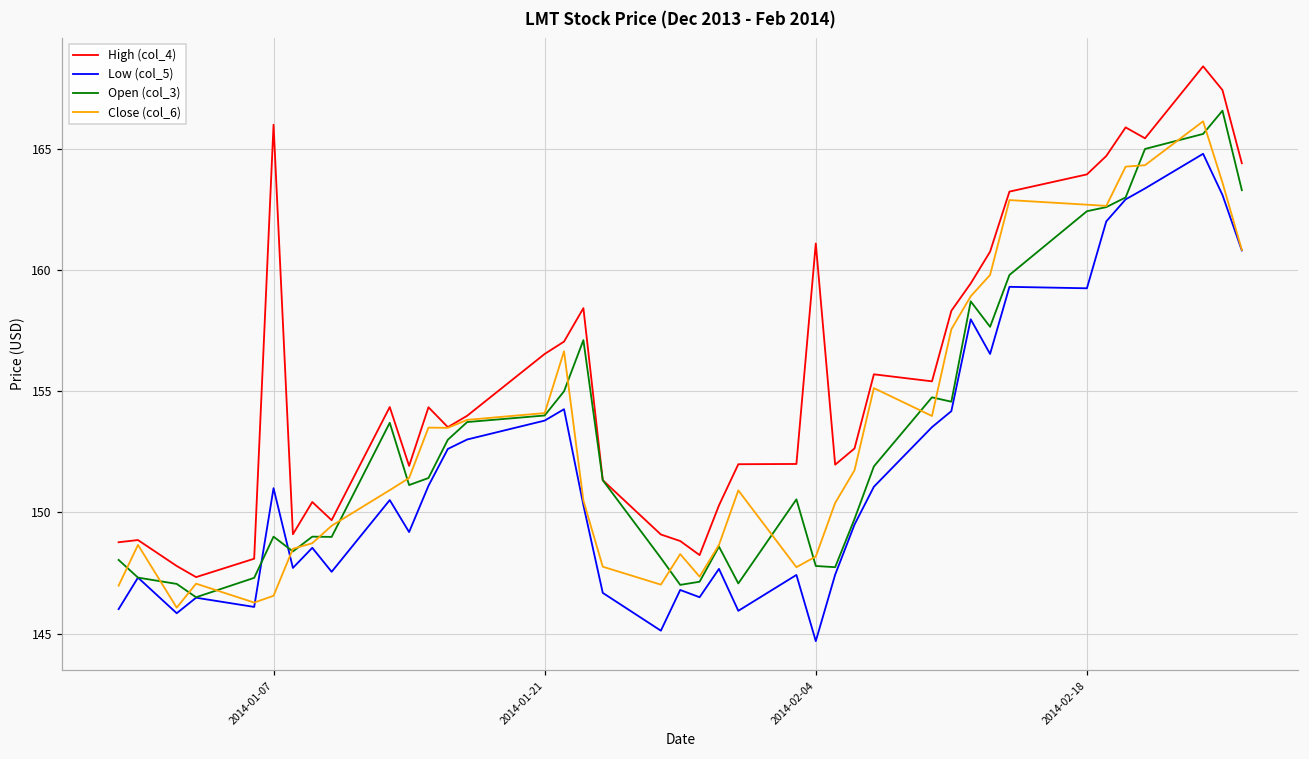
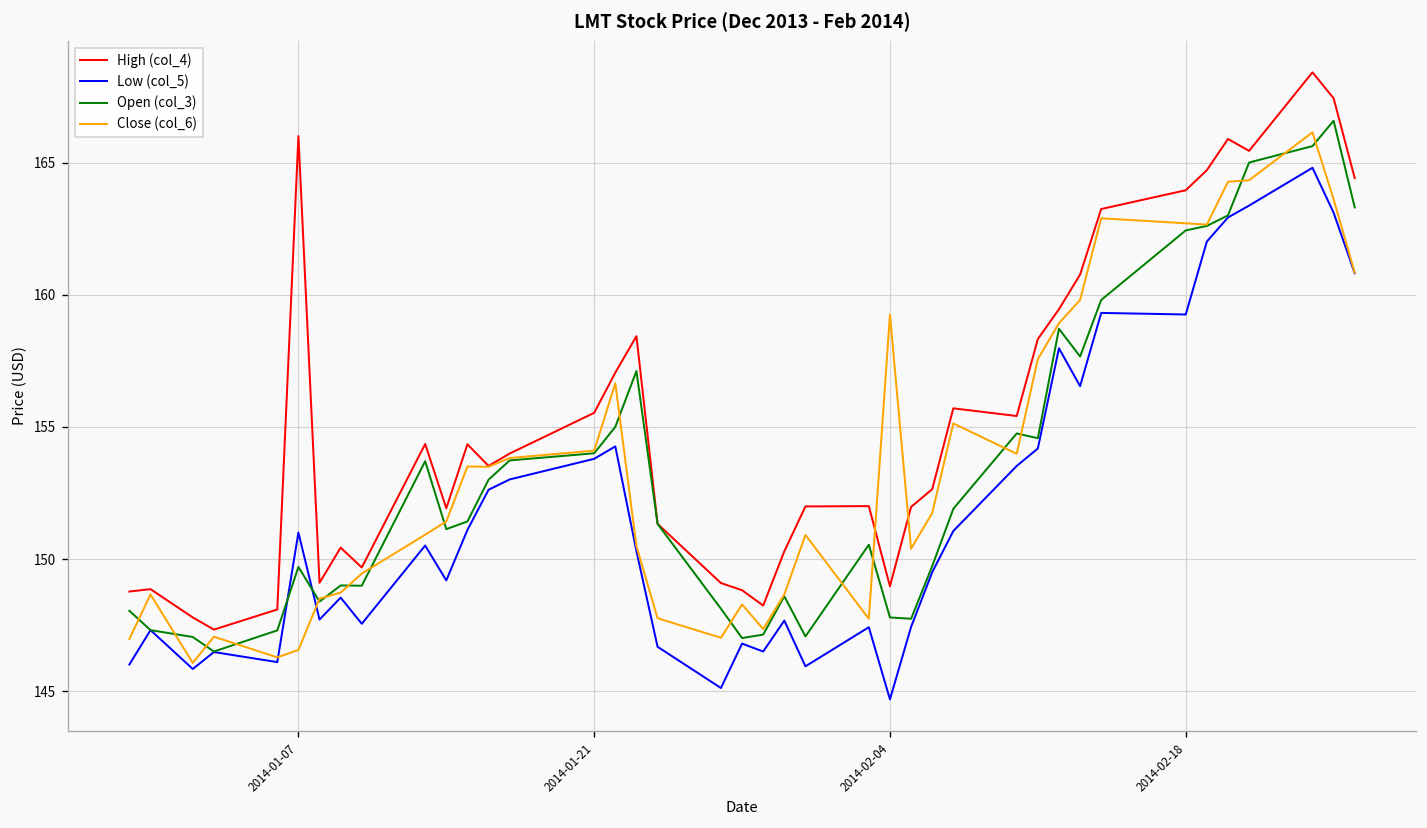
Open (col_3), 2014-01-07: 149.0 -> 149.7
High (col_4), 2014-01-21: 156.5 -> 155.5
High (col_4), 2014-02-04: 161.1 -> 149.0
Close (col_6), 2014-02-04: 148.2 -> 159.2
